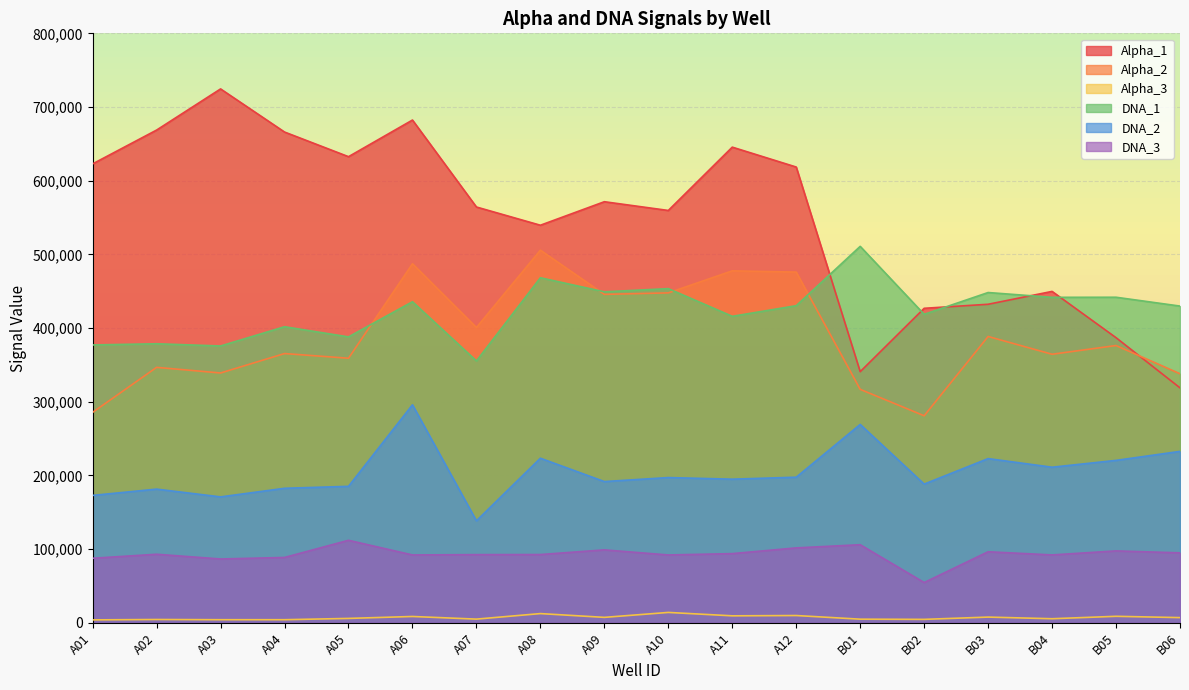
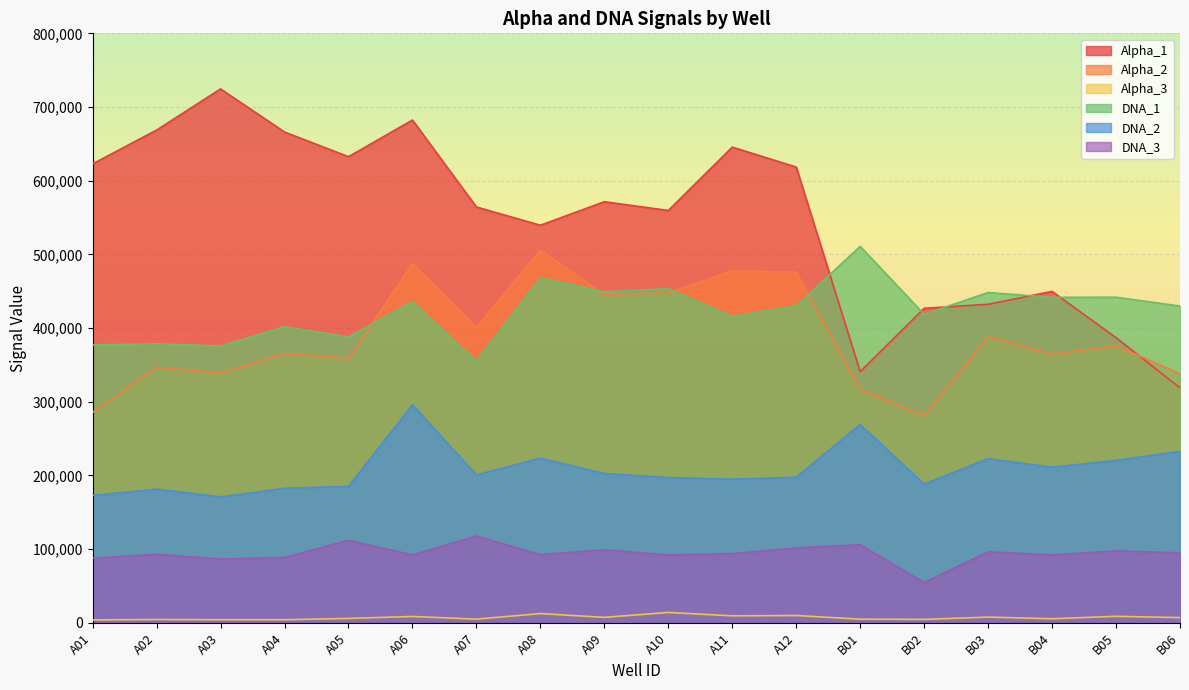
DNA_2, A07: 140,000 -> 200,000
DNA_3, A07: 90,000 -> 120,000
DNA_2, A09: 190,000 -> 200,000
